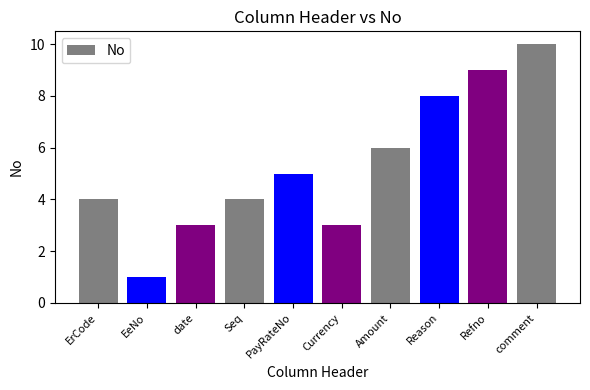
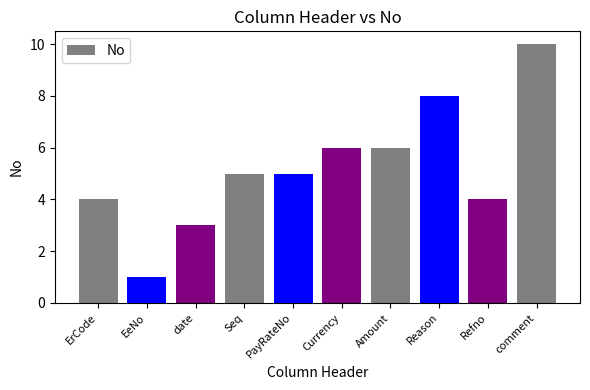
Seq: 4 -> 5
Currency: 3 -> 6
Refno: 9 -> 4
